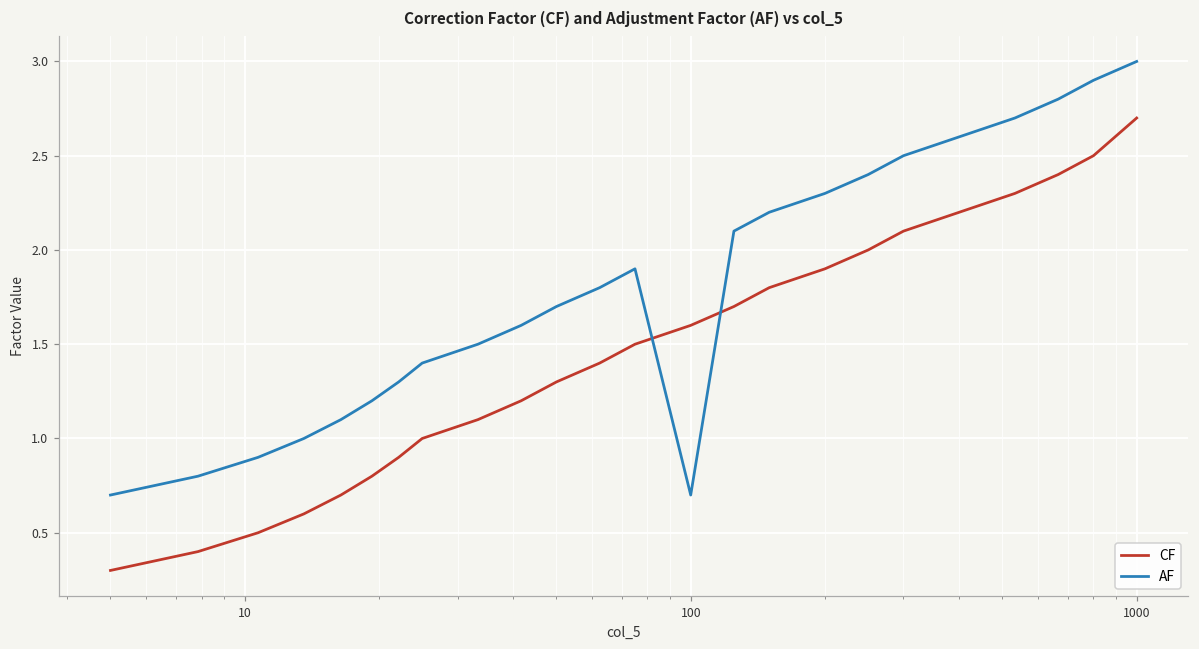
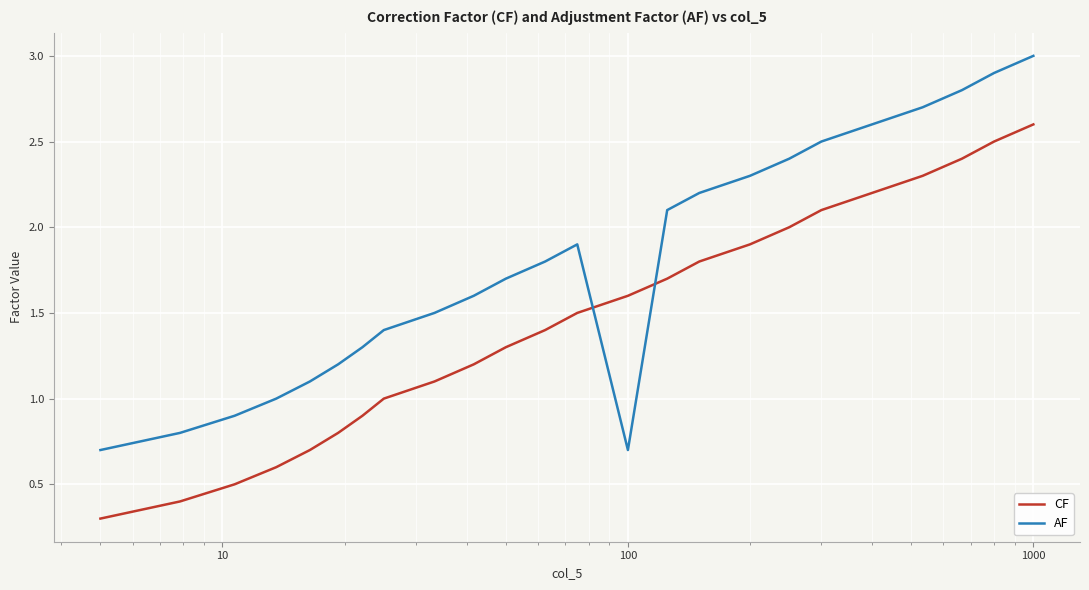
CF, 1000: 2.7 -> 2.6
